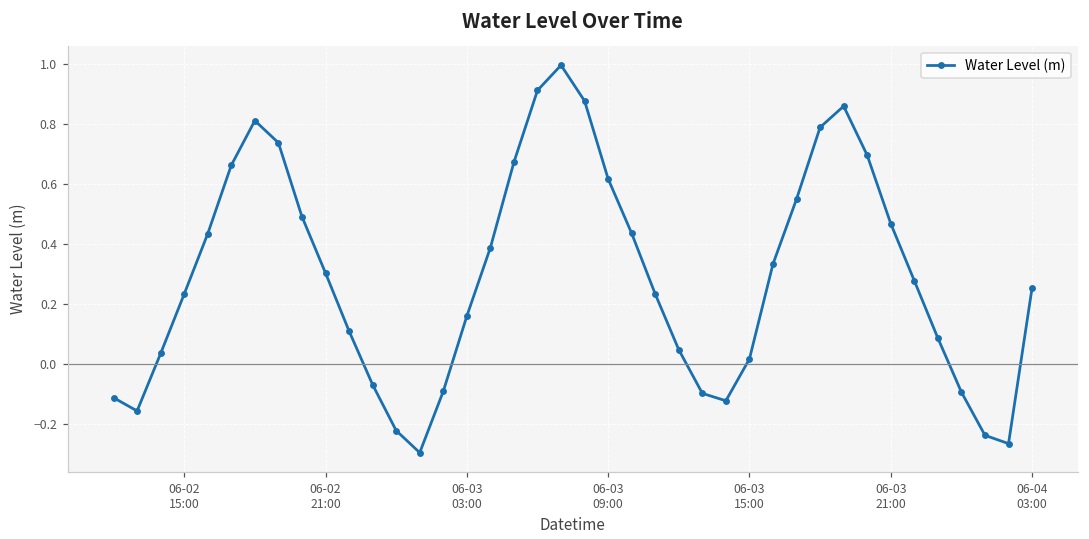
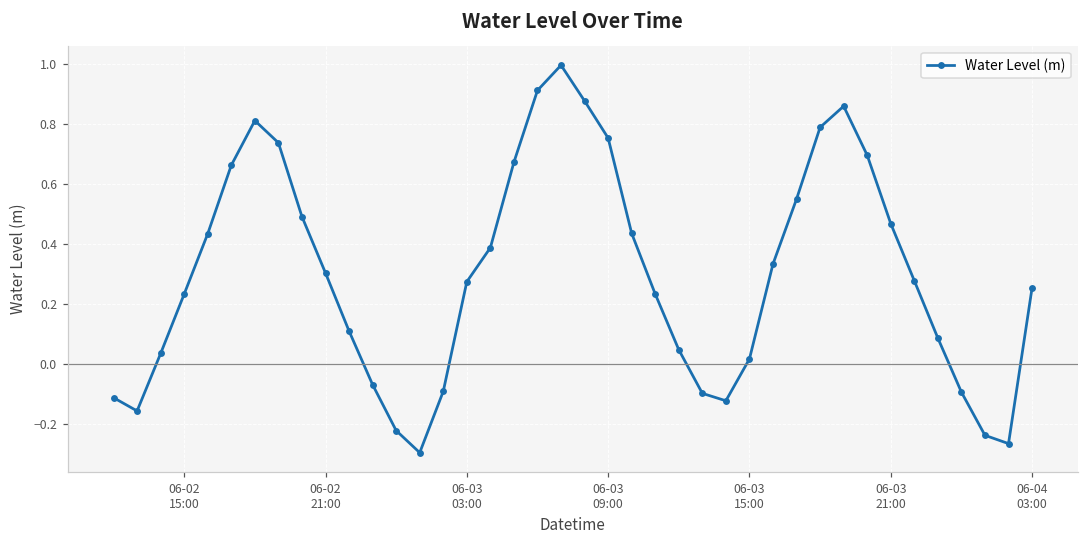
06-03 03:00: 0.16 -> 0.27
06-03 09:00: 0.62 -> 0.75
